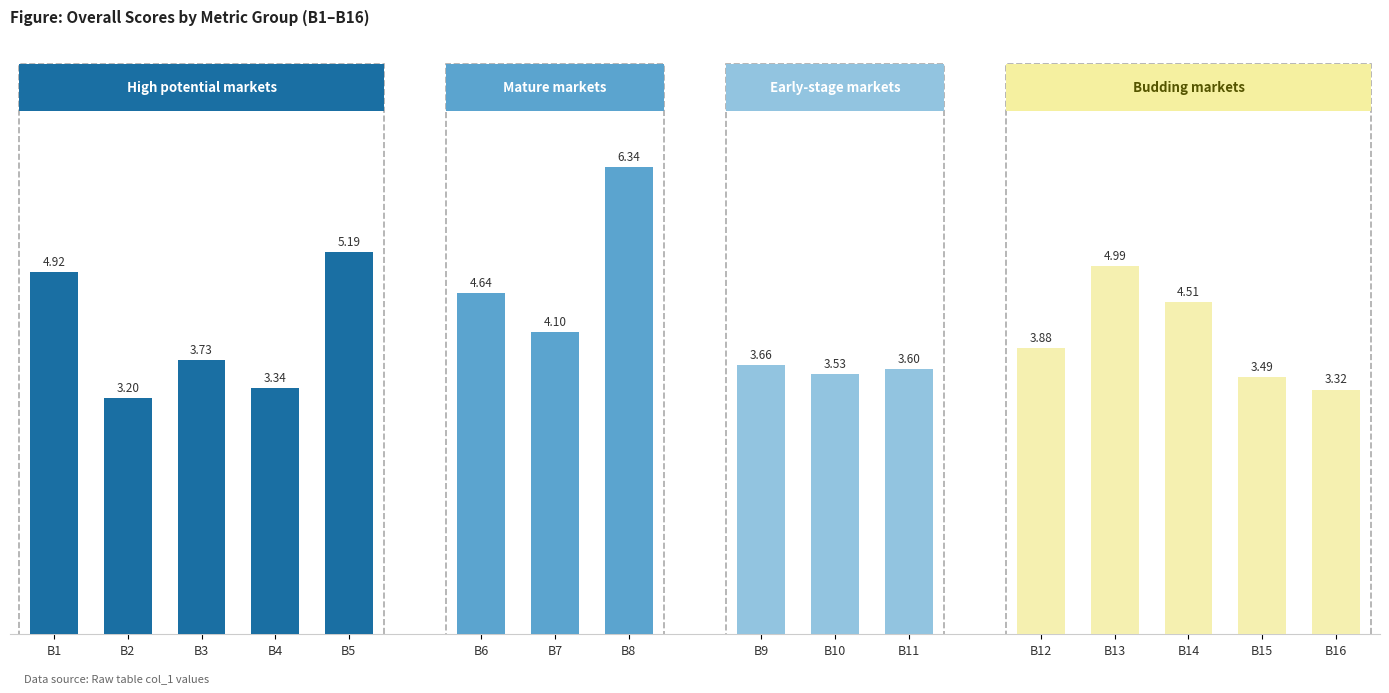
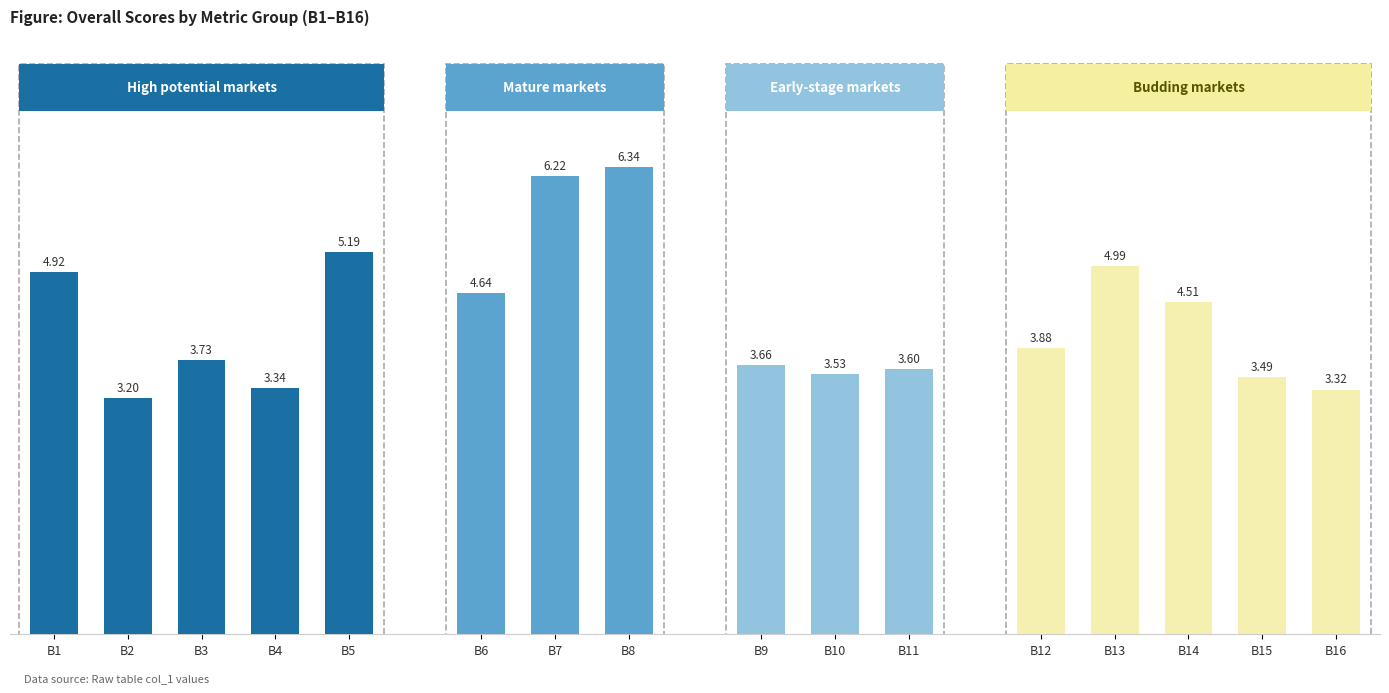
B7: 4.10 -> 6.22
